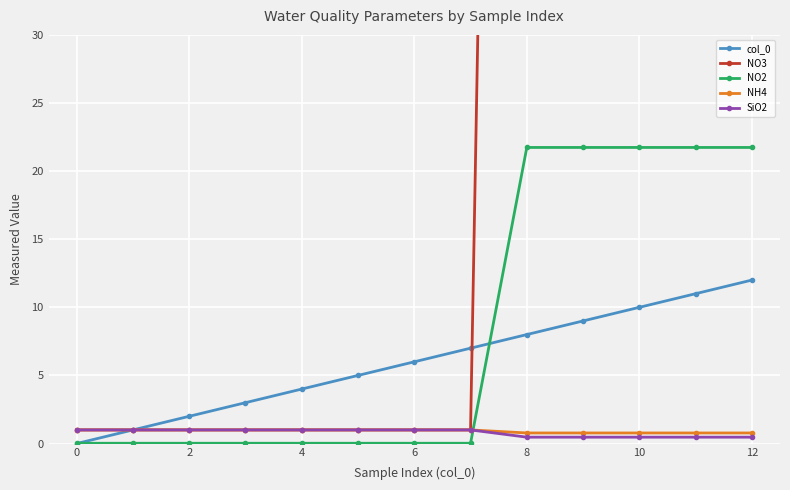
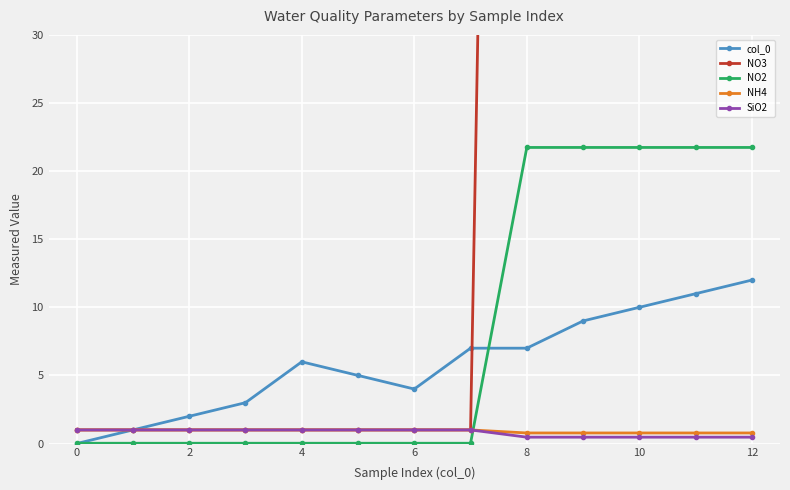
col_0, 4: 4 -> 6
col_0, 6: 6 -> 4
col_0, 8: 8 -> 7
